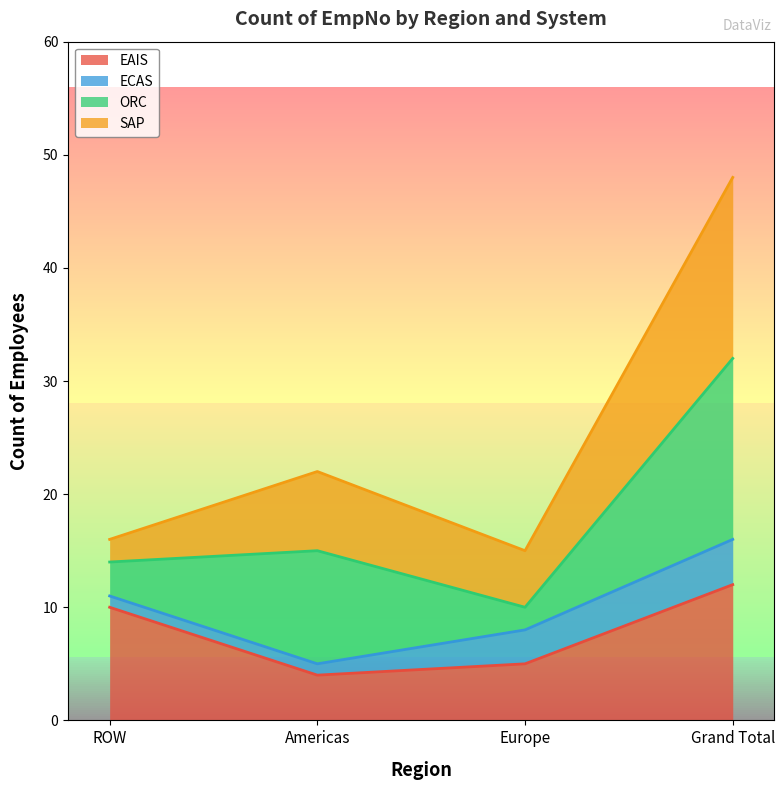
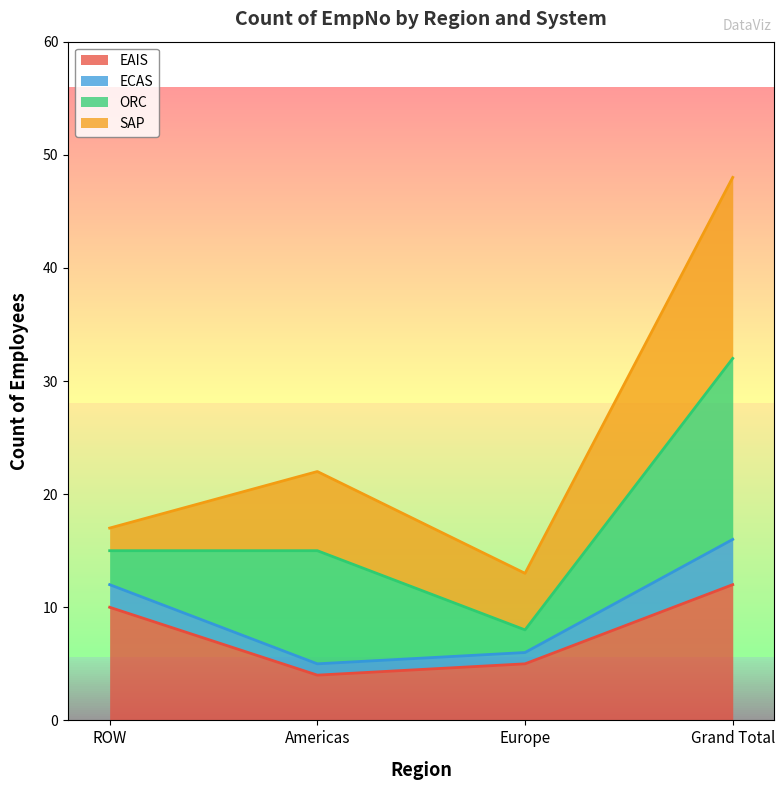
ECAS, ROW: 1 -> 2
ECAS, Europe: 3 -> 1
